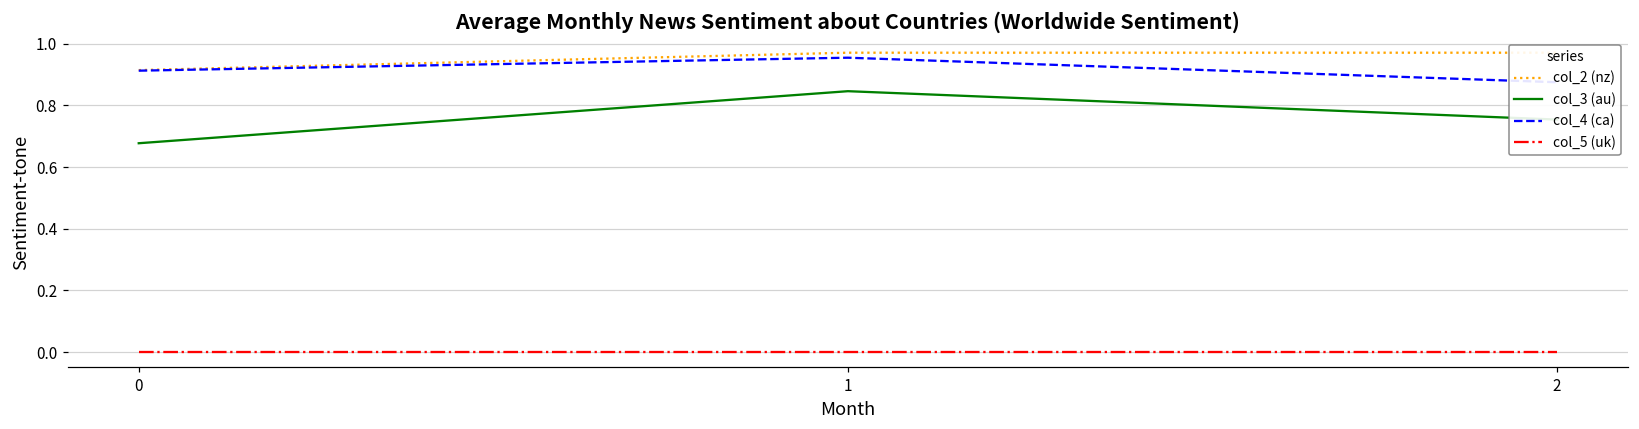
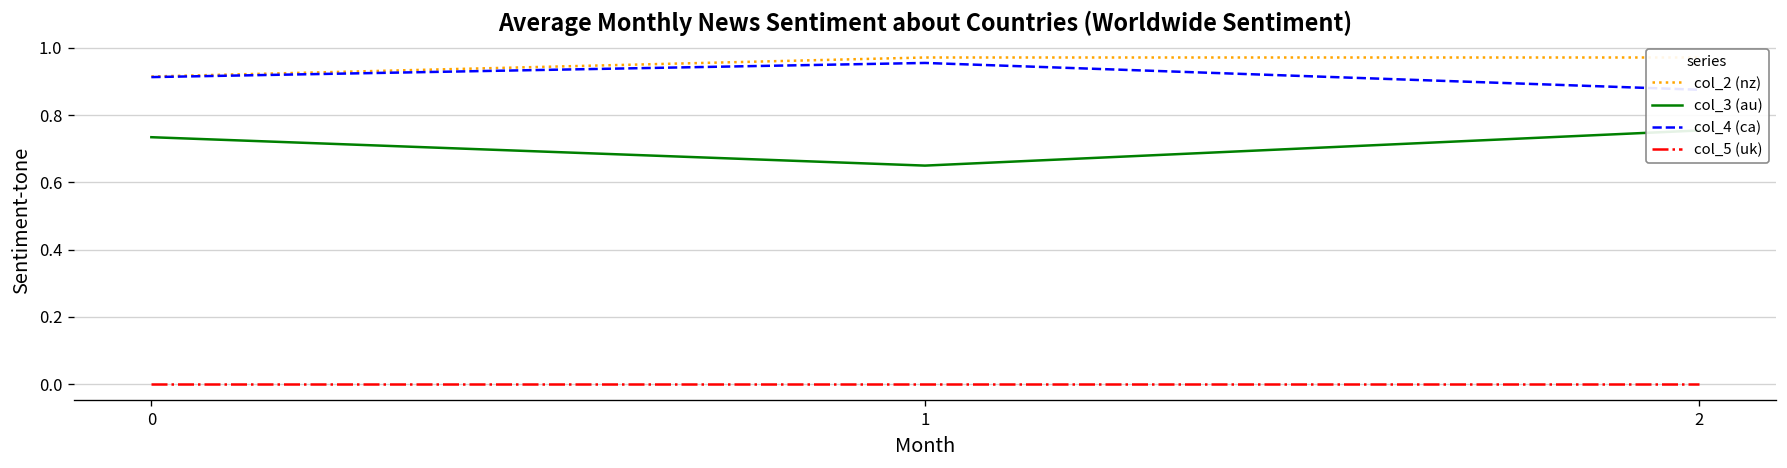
col_3 (au), 0: 0.68 -> 0.73
col_3 (au), 1: 0.85 -> 0.65
